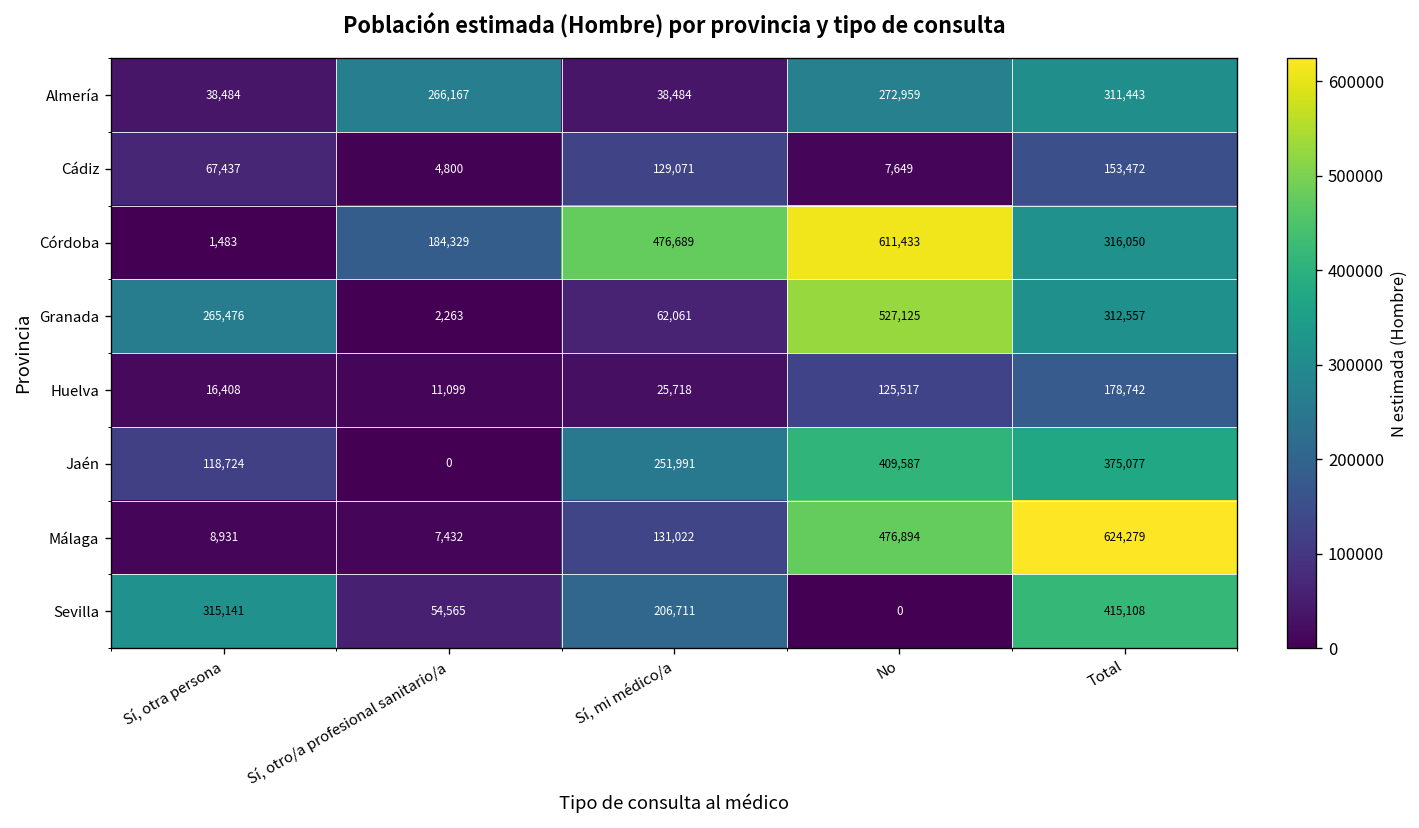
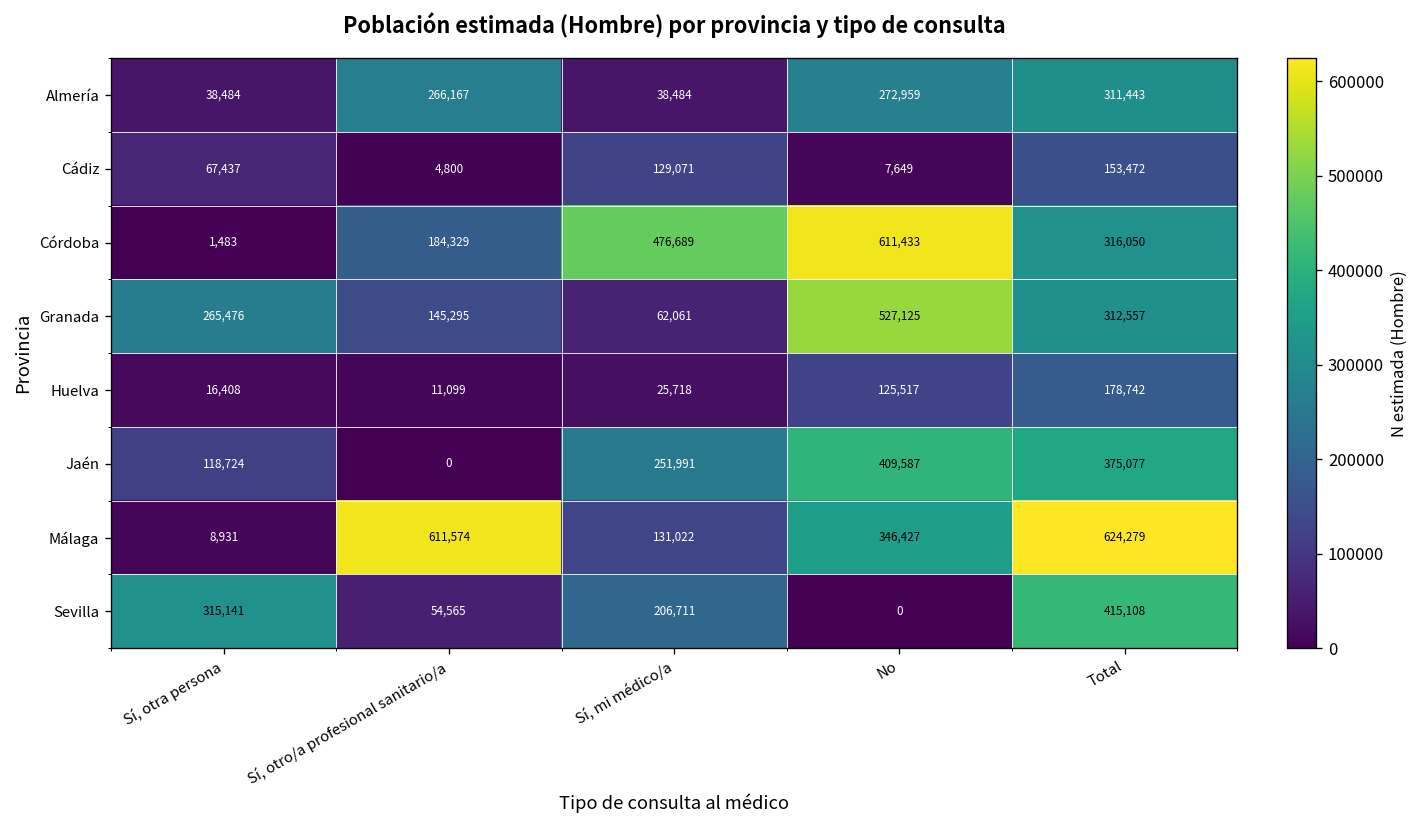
Granada, Sí, otro/a profesional sanitario/a: 2,263 -> 145,295
Málaga, Sí, otro/a profesional sanitario/a: 7,432 -> 611,574
Málaga, No: 476,894 -> 346,427
